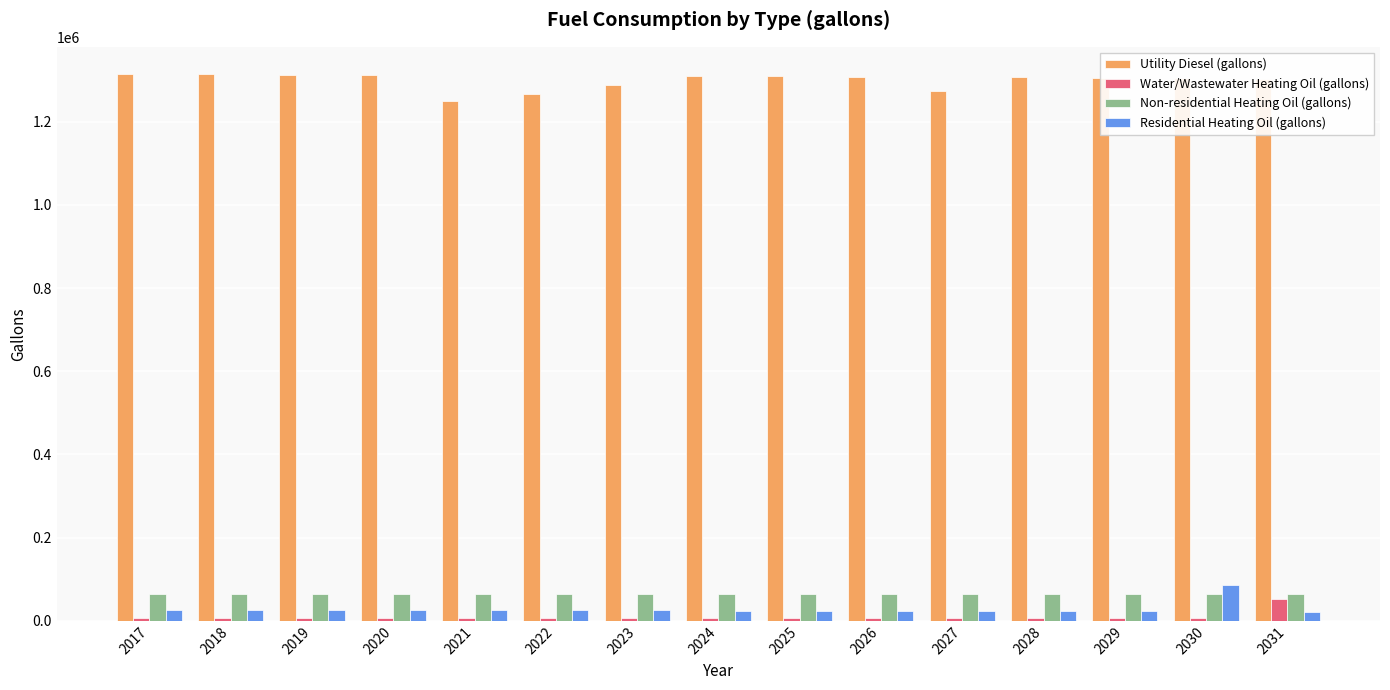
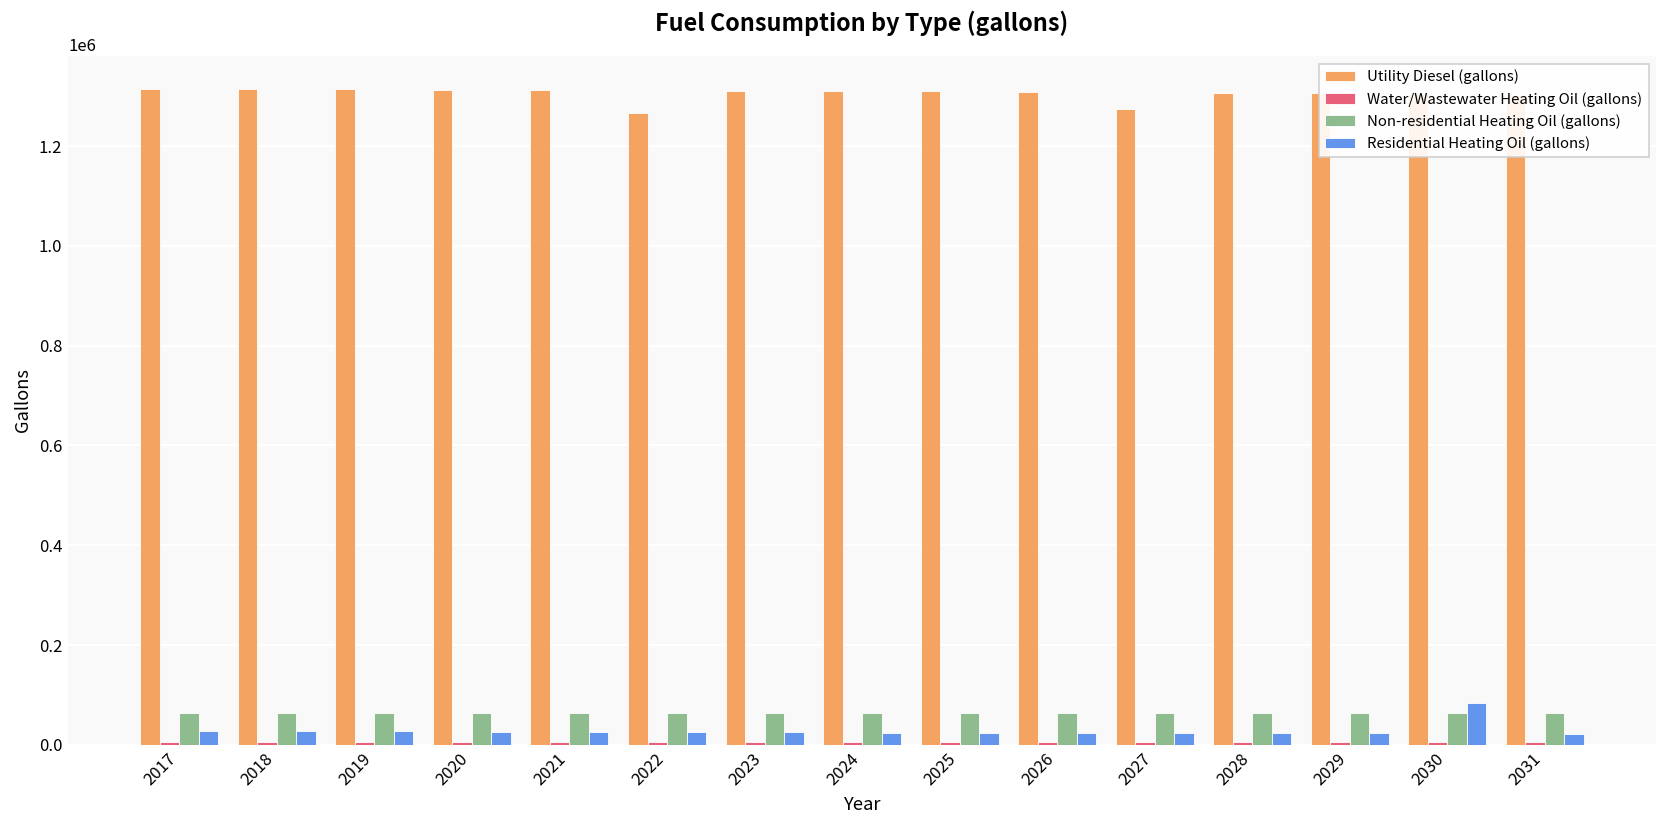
Utility Diesel (gallons), 2021: 1250000 -> 1310000
Utility Diesel (gallons), 2023: 1290000 -> 1310000
Water/Wastewater Heating Oil (gallons), 2031: 50000 -> 10000
